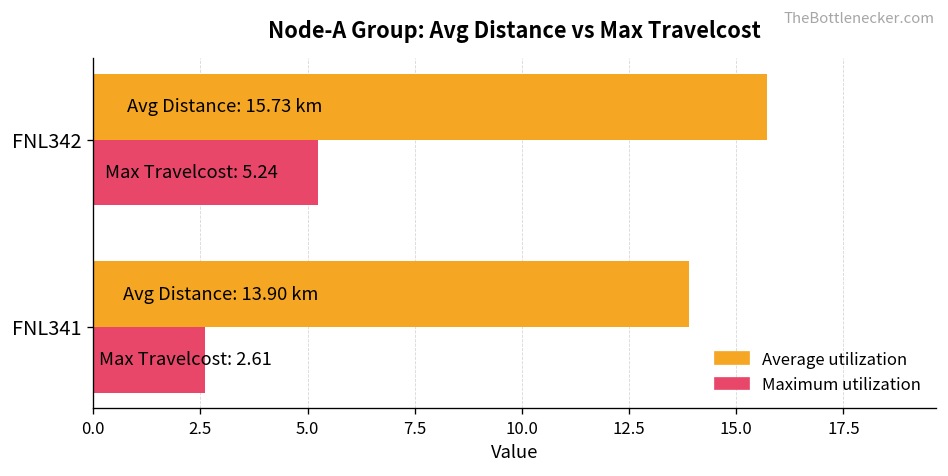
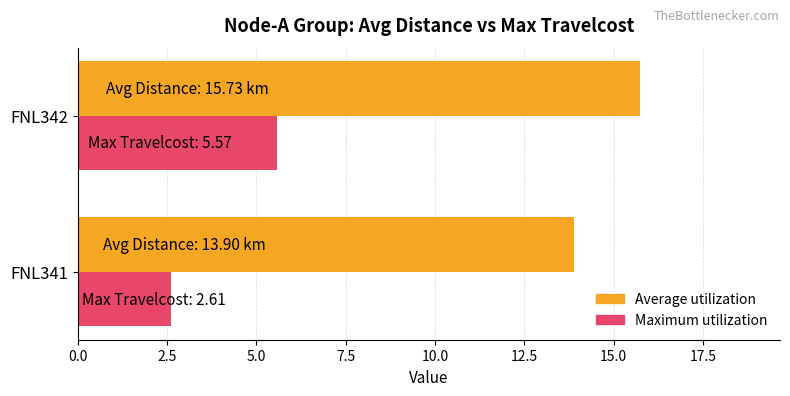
Maximum utilization, FNL342: 5.24 -> 5.57
